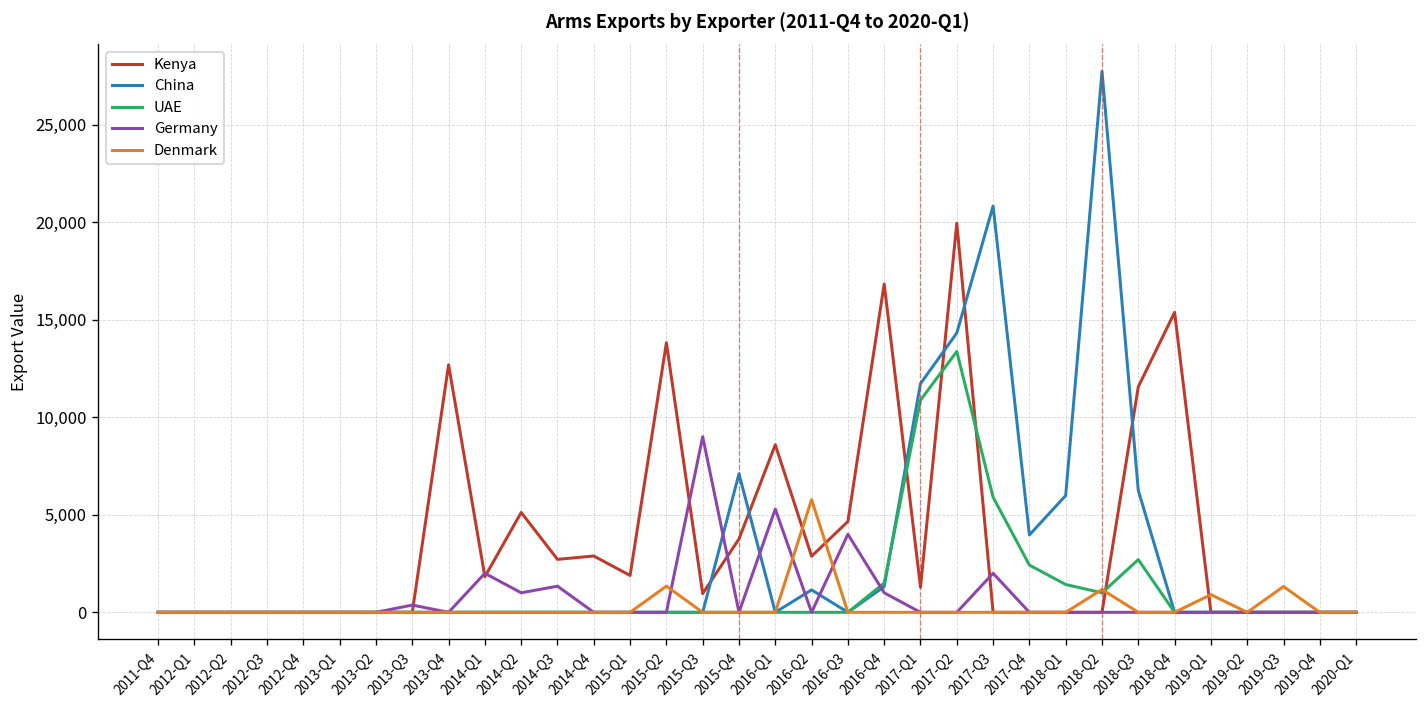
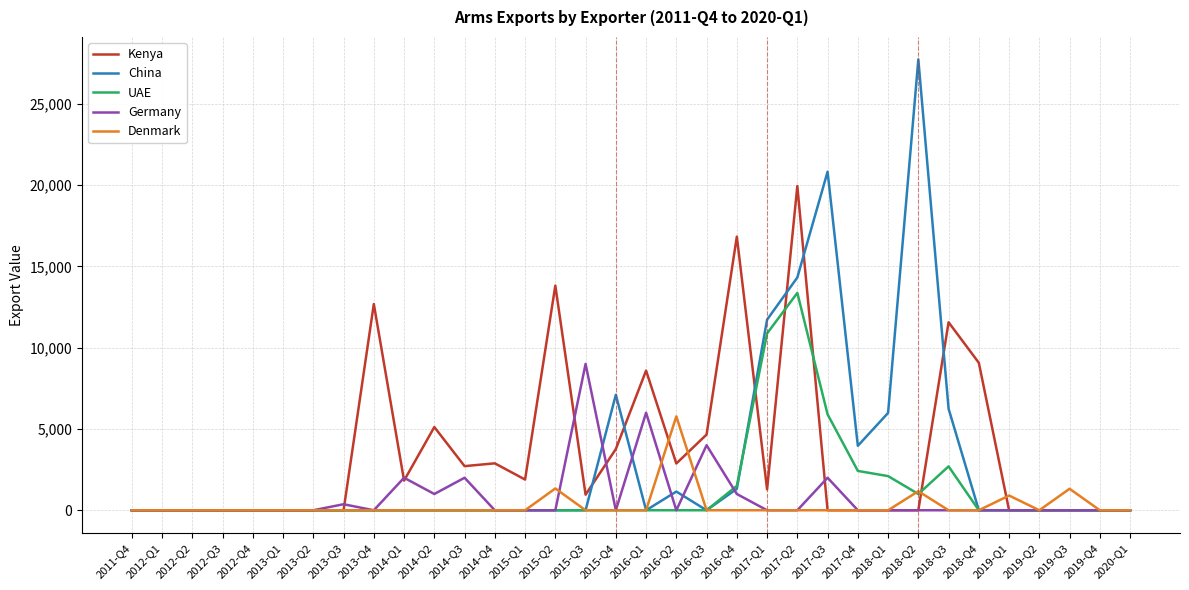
Germany, 2014-Q3: 1,300 -> 2,000
Germany, 2016-Q1: 5,300 -> 6,000
UAE, 2018-Q1: 1,400 -> 2,100
Kenya, 2018-Q4: 15,400 -> 9,100
